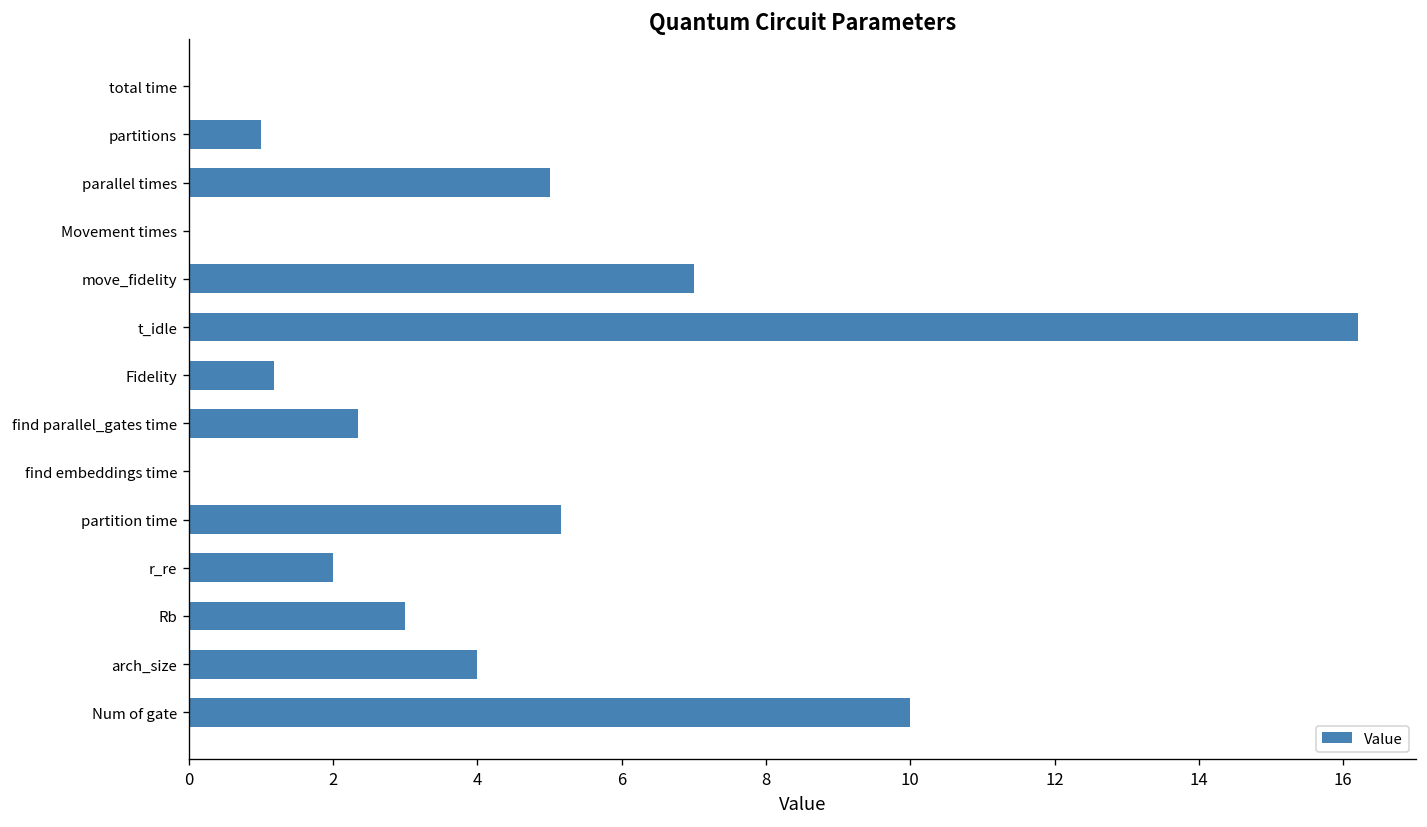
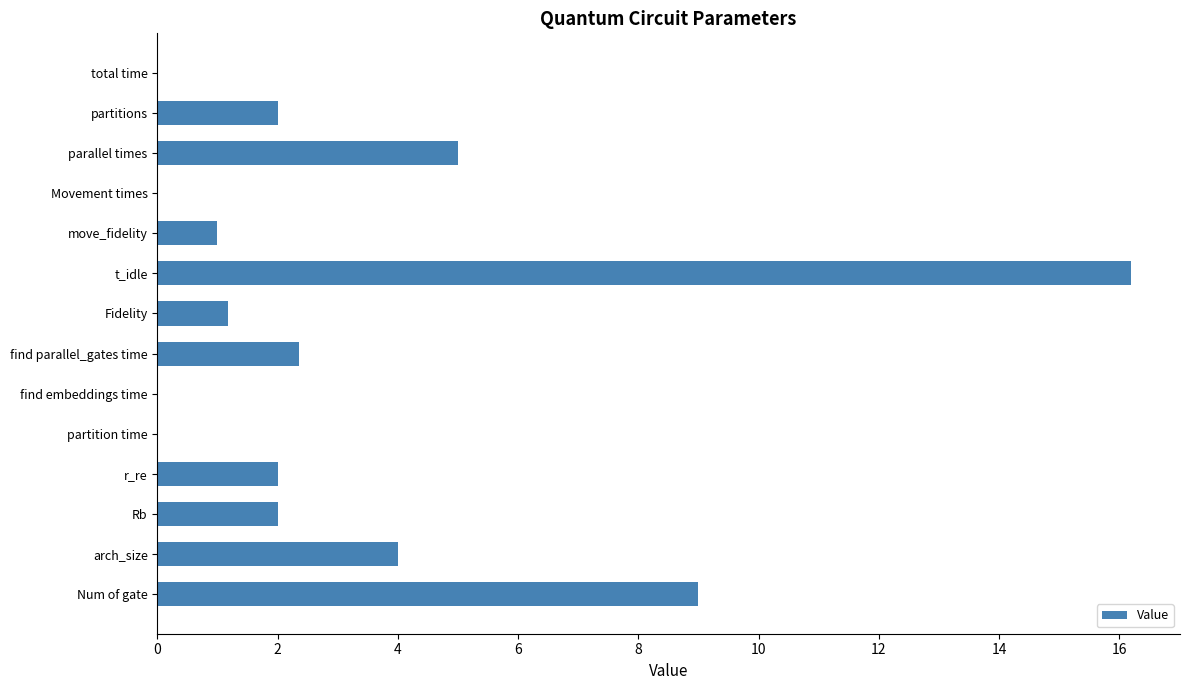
partitions: 1 -> 2
move_fidelity: 7 -> 1
partition time: 5.2 -> 0.0
Rb: 3 -> 2
Num of gate: 10 -> 9
